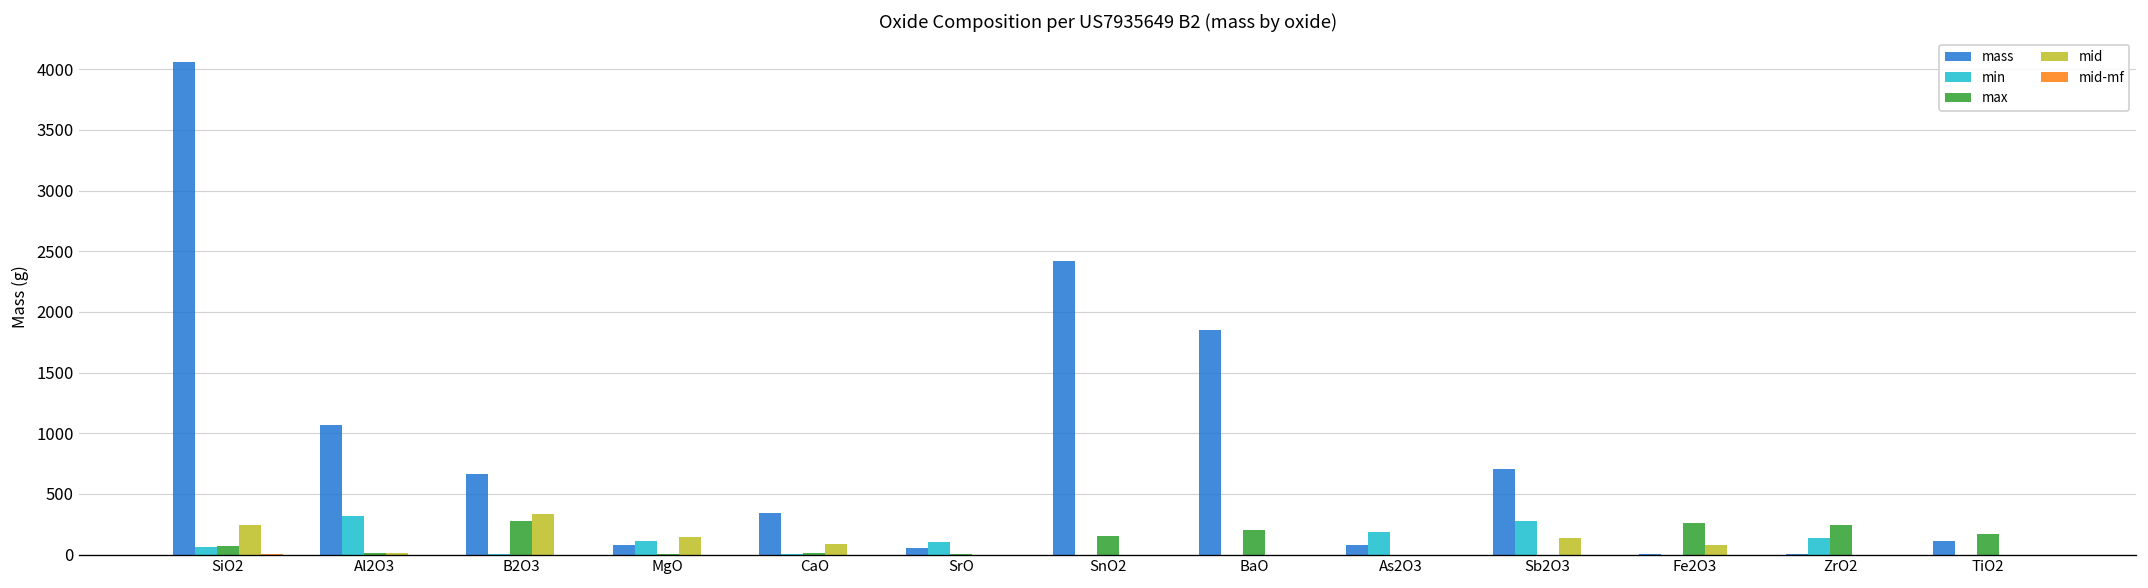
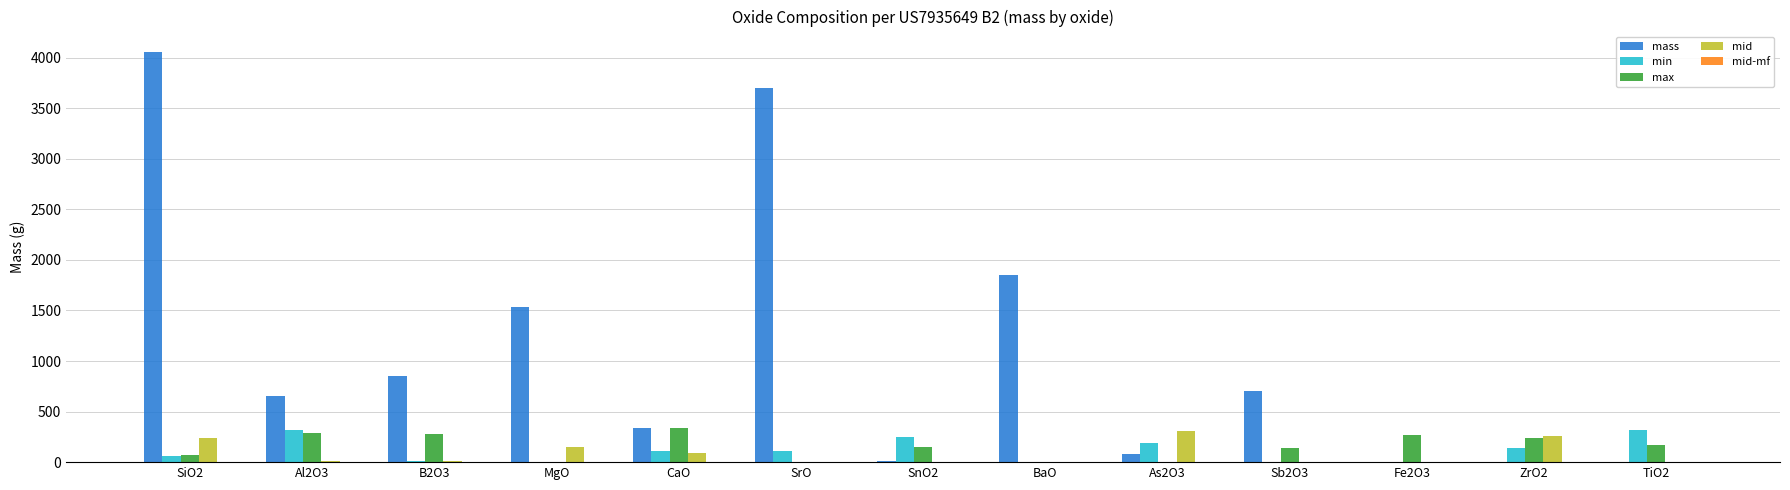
mass, Al2O3: 1070 -> 650
max, Al2O3: 10 -> 290
mass, B2O3: 660 -> 850
mid, B2O3: 330 -> 10
mass, MgO: 80 -> 1530
min, MgO: 110 -> 0
min, CaO: 10 -> 110
max, CaO: 10 -> 340
mass, SrO: 50 -> 3700
mass, SnO2: 2420 -> 10
min, SnO2: 0 -> 250
max, BaO: 200 -> 0
mid, As2O3: 0 -> 310
min, Sb2O3: 270 -> 0
max, Sb2O3: 0 -> 140
mid, Sb2O3: 140 -> 0
mid, Fe2O3: 80 -> 0
mid, ZrO2: 0 -> 260
mass, TiO2: 110 -> 0
min, TiO2: 0 -> 320
